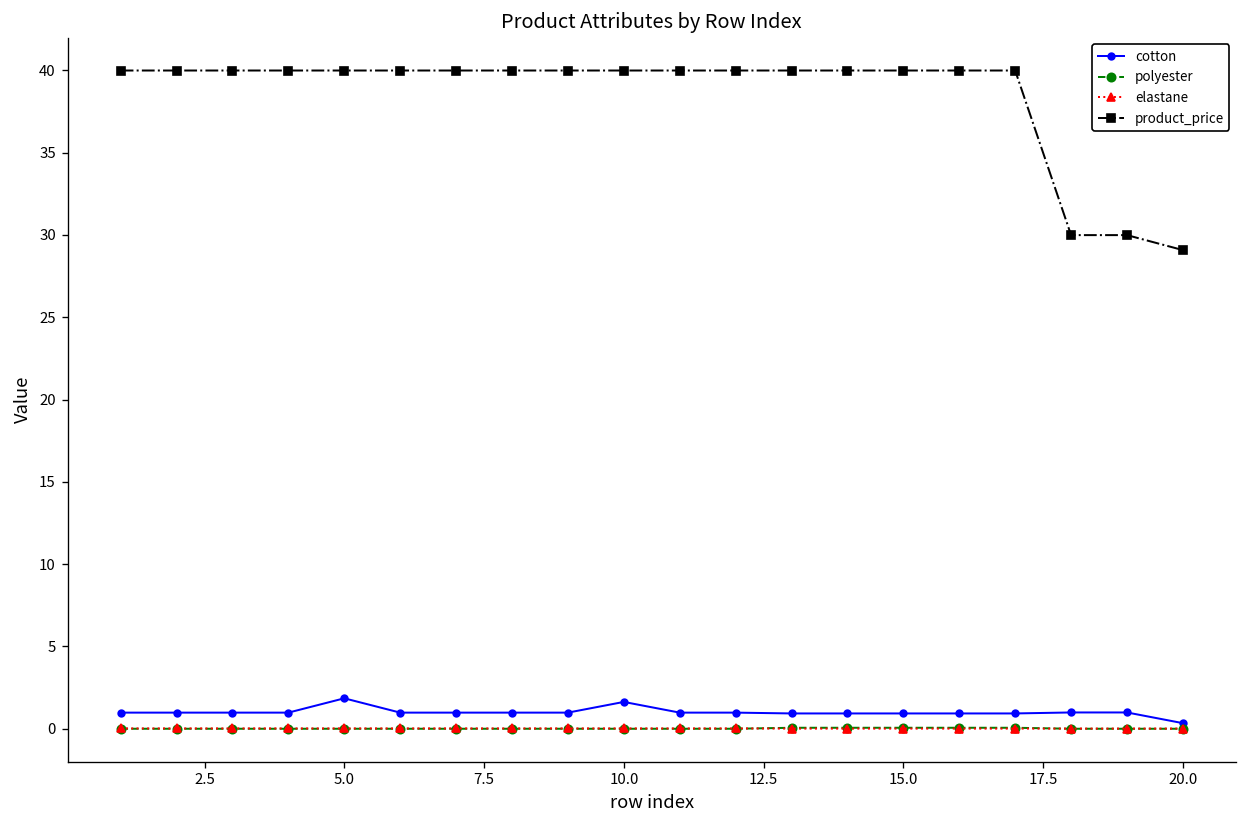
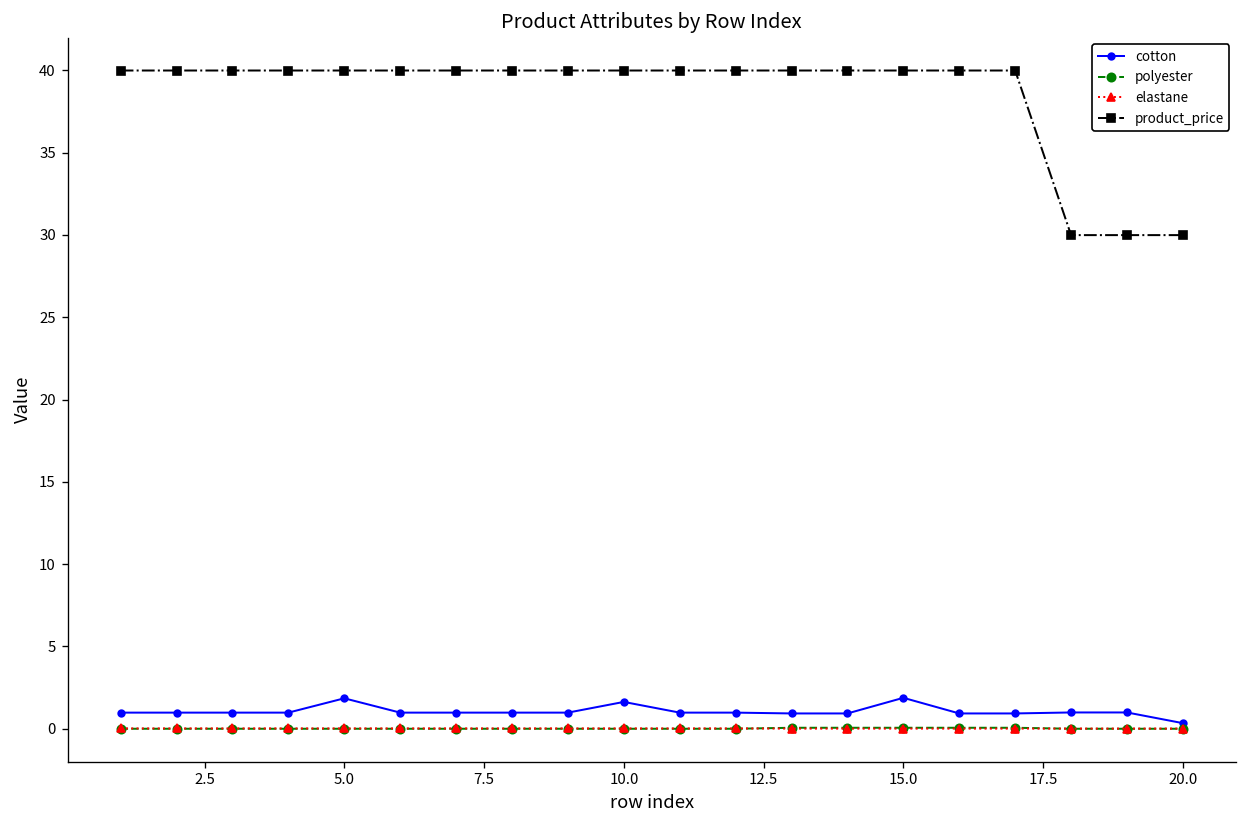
cotton, 15.0: 0.9 -> 1.9
product_price, 20.0: 29.1 -> 30.0
